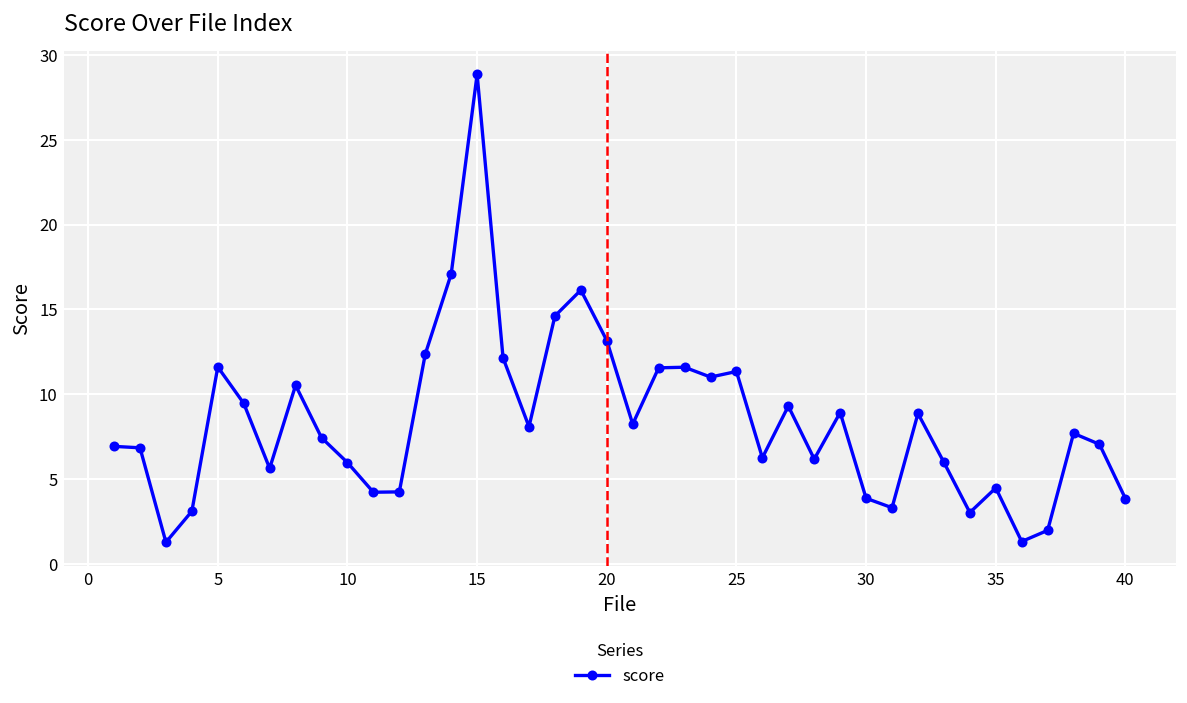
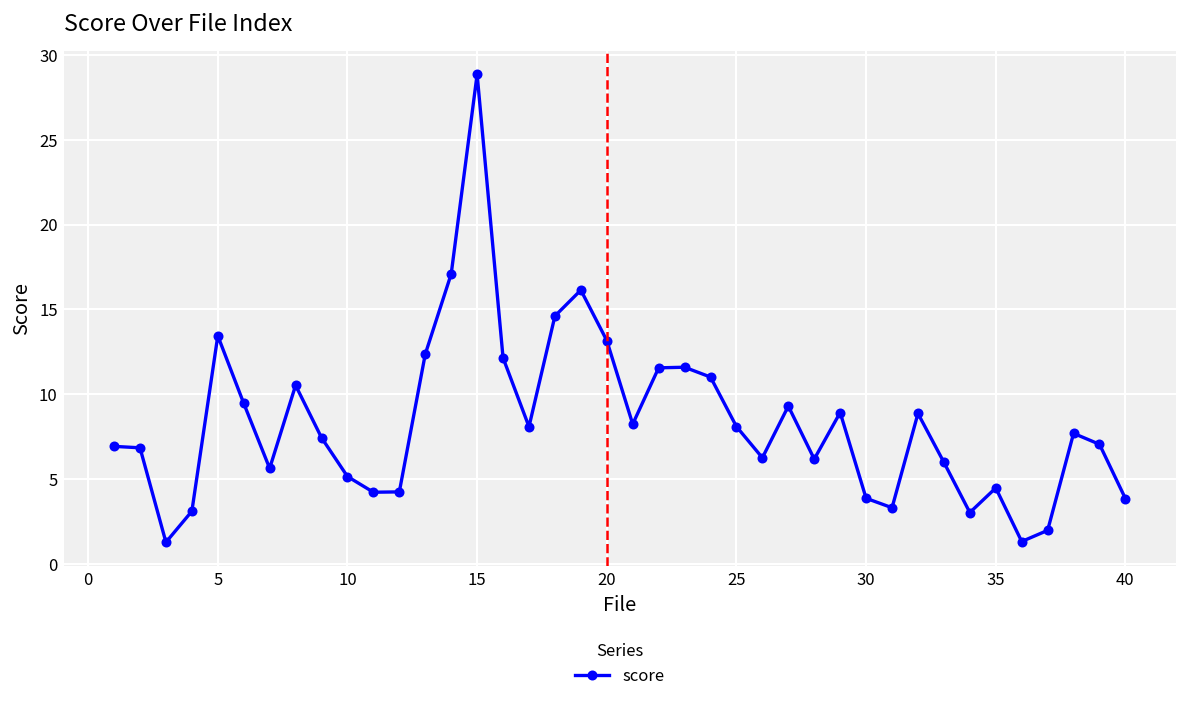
5: 11.6 -> 13.4
10: 6.0 -> 5.2
25: 11.3 -> 8.1
